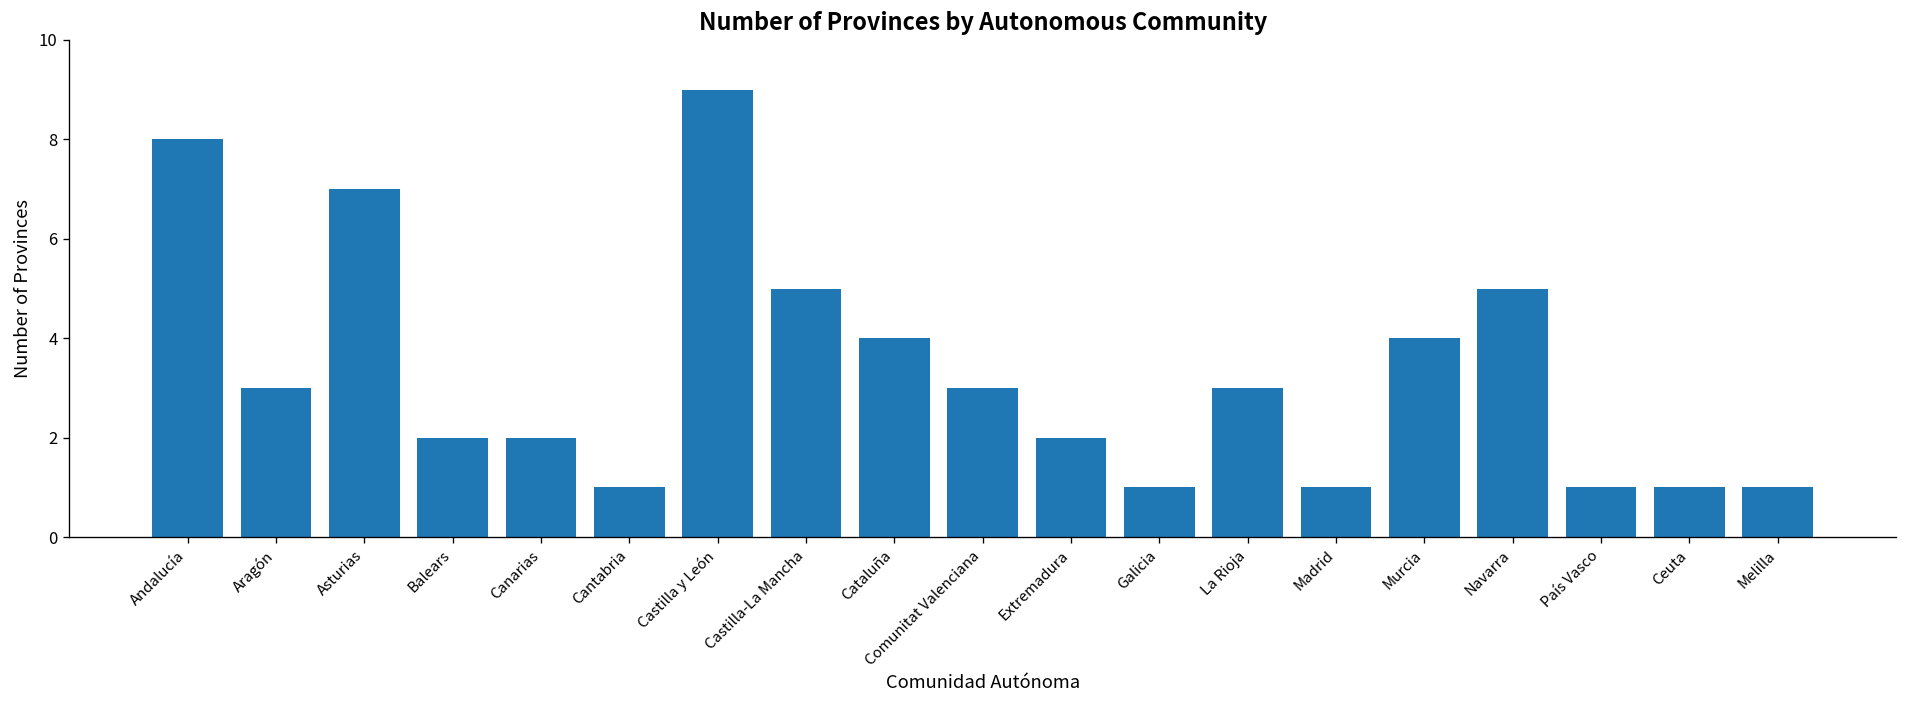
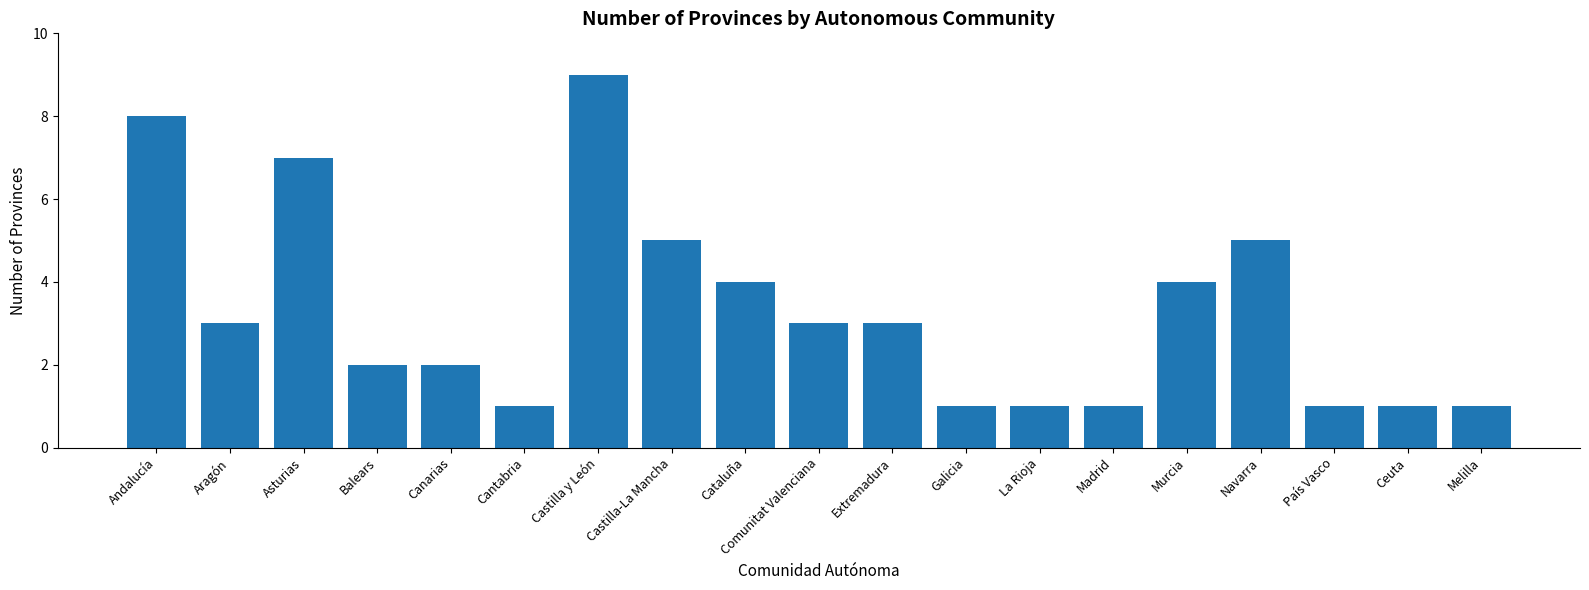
Extremadura: 2 -> 3
La Rioja: 3 -> 1
